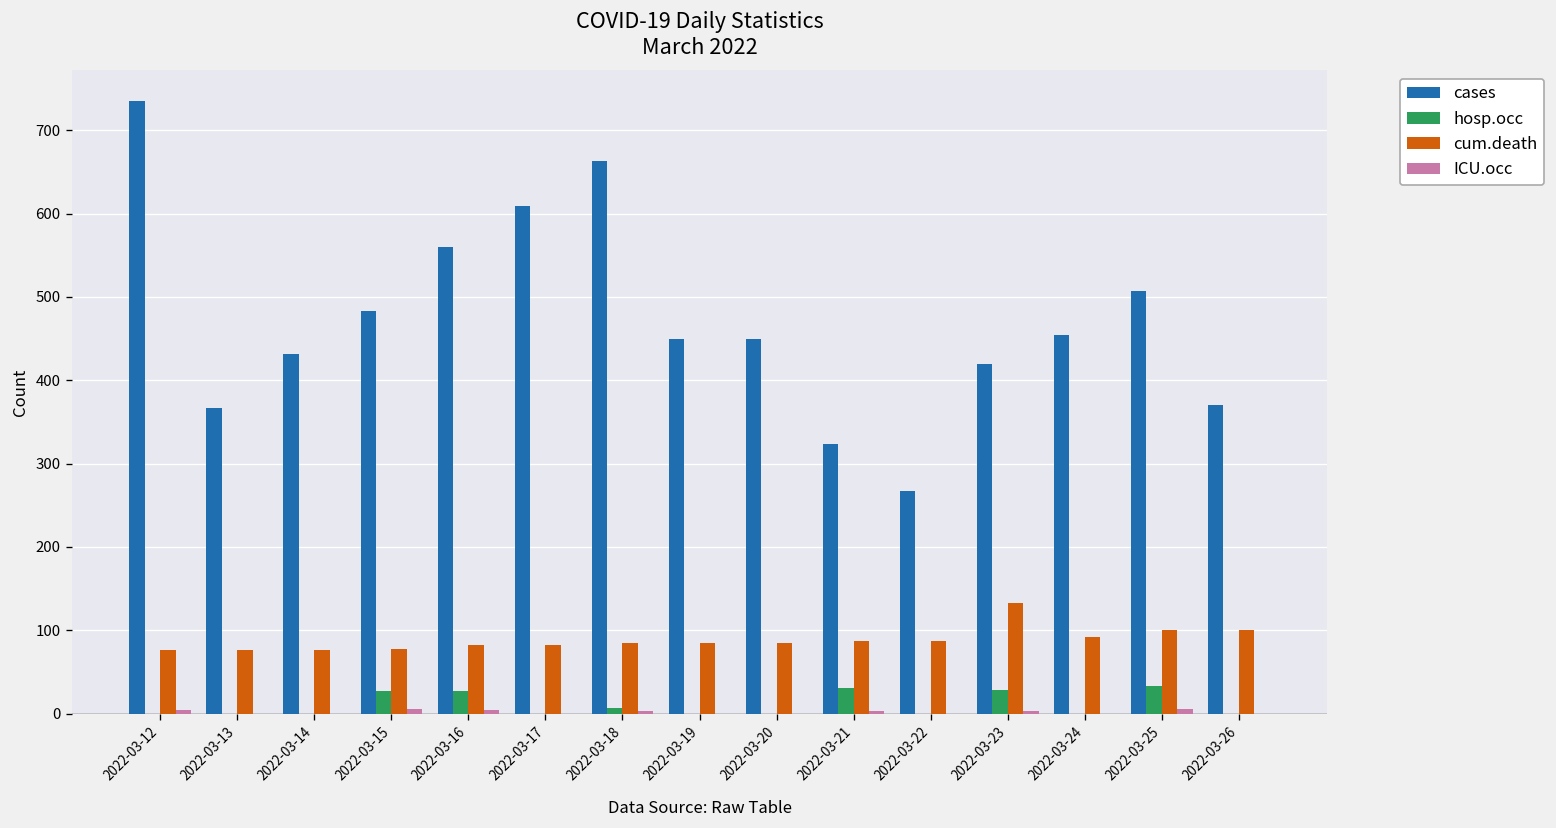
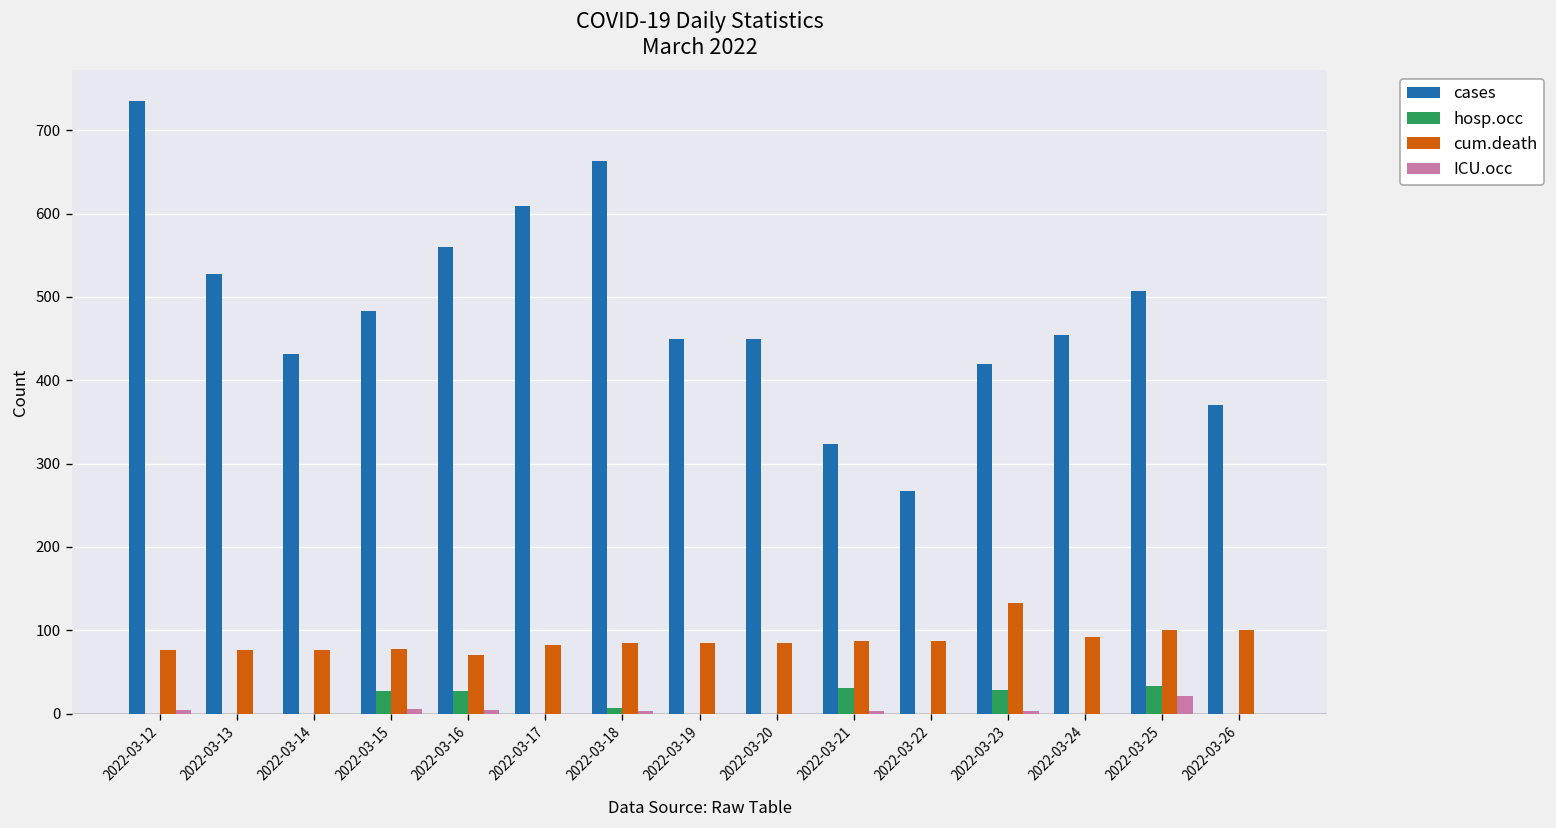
cases, 2022-03-13: 370 -> 530
cum.death, 2022-03-16: 80 -> 70
ICU.occ, 2022-03-25: 10 -> 20
